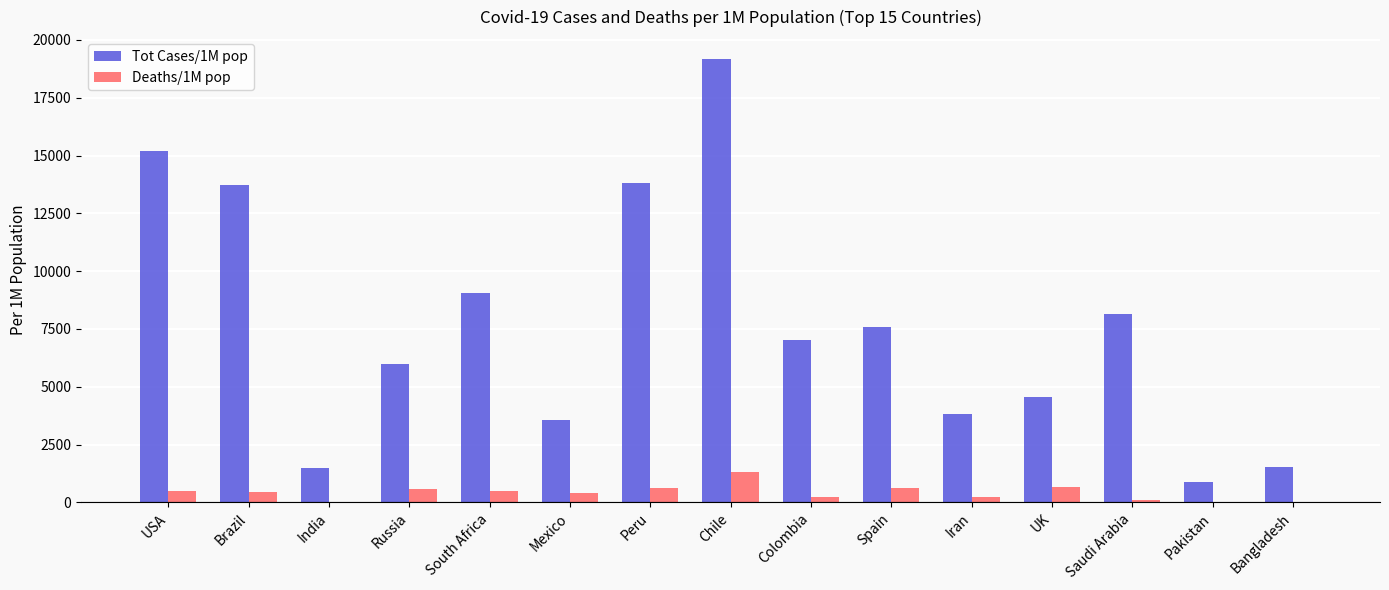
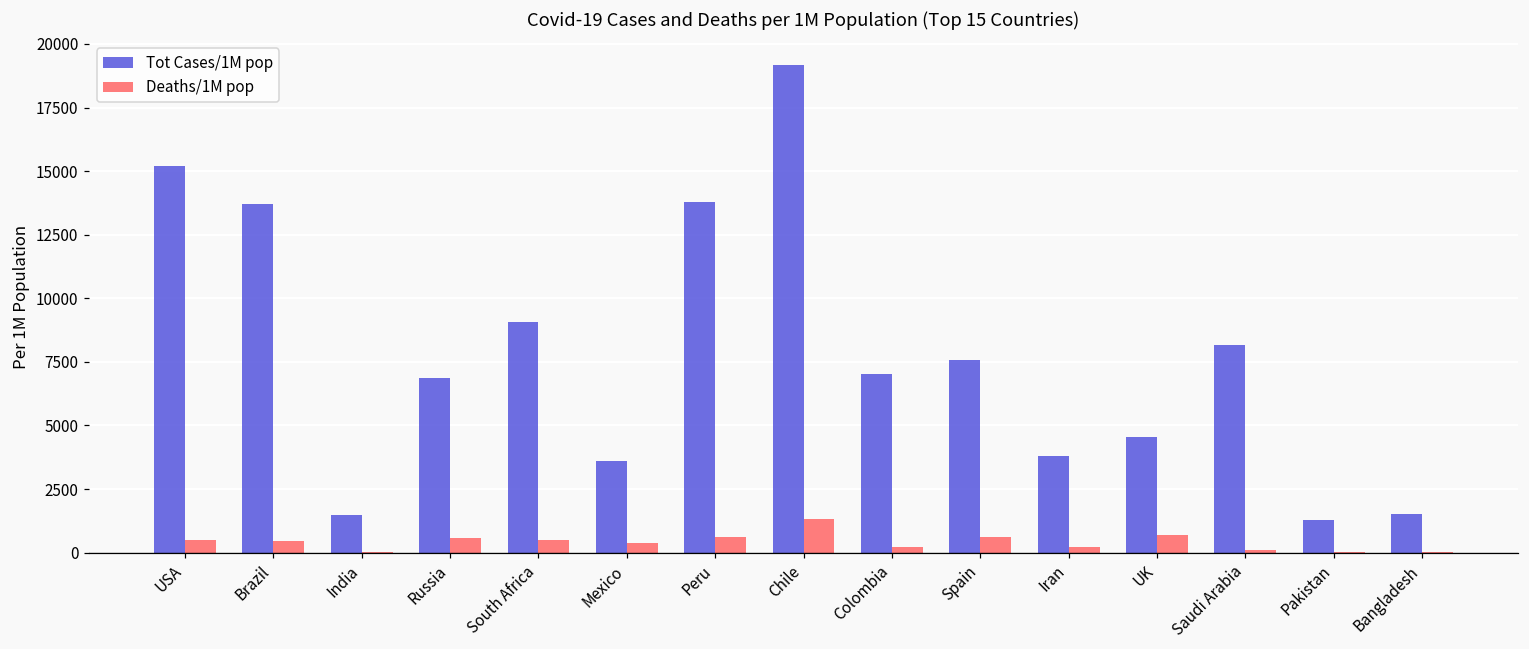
Tot Cases/1M pop, Russia: 6000 -> 6900
Tot Cases/1M pop, Pakistan: 900 -> 1300
